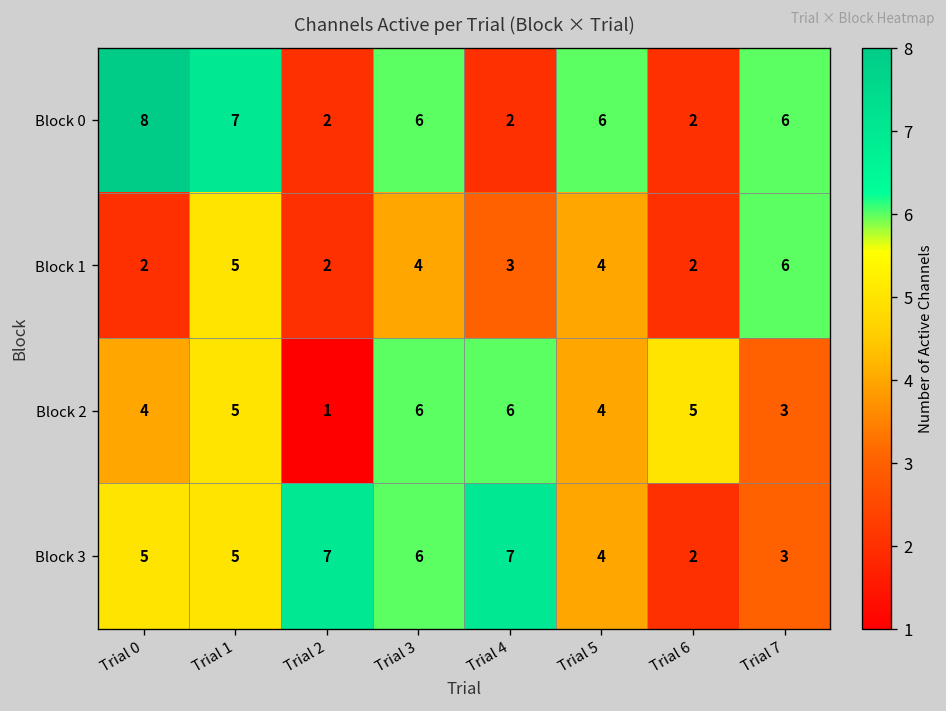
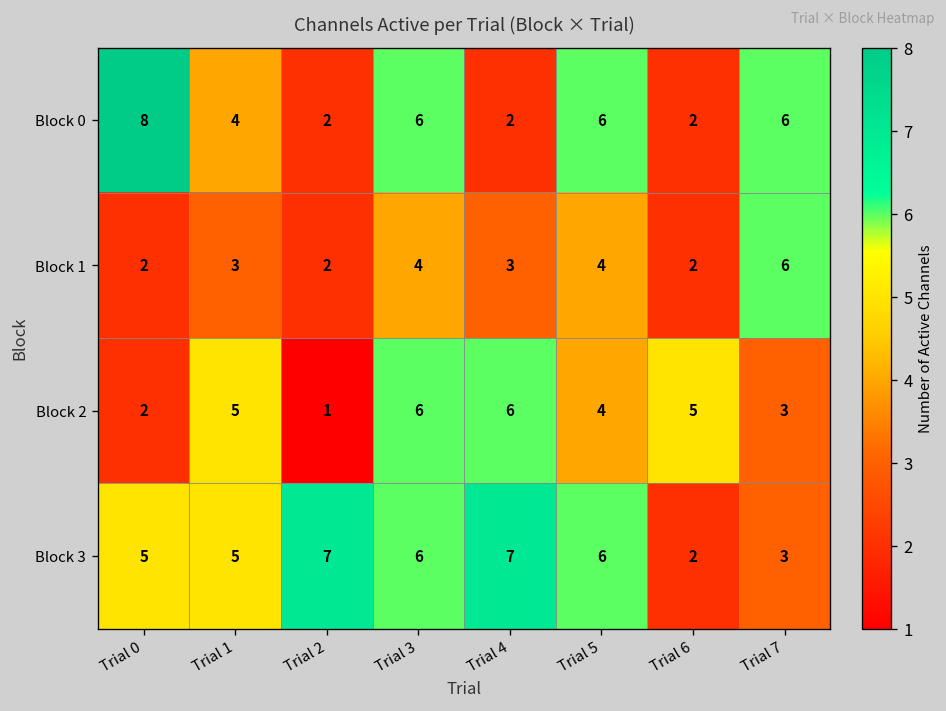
Block 0, Trial 1: 7 -> 4
Block 1, Trial 1: 5 -> 3
Block 2, Trial 0: 4 -> 2
Block 3, Trial 5: 4 -> 6
